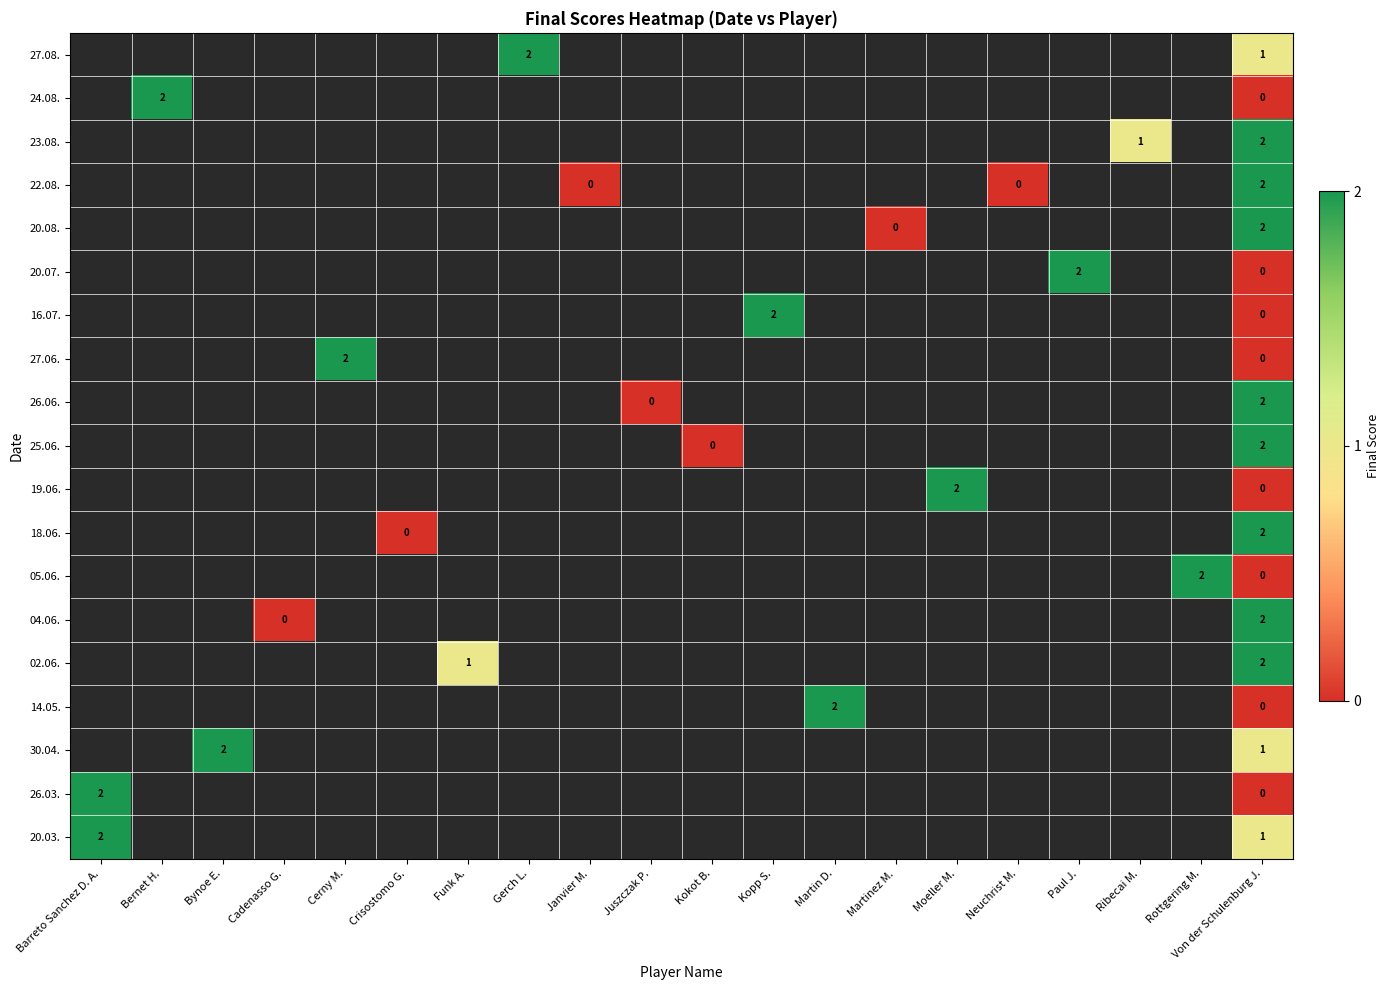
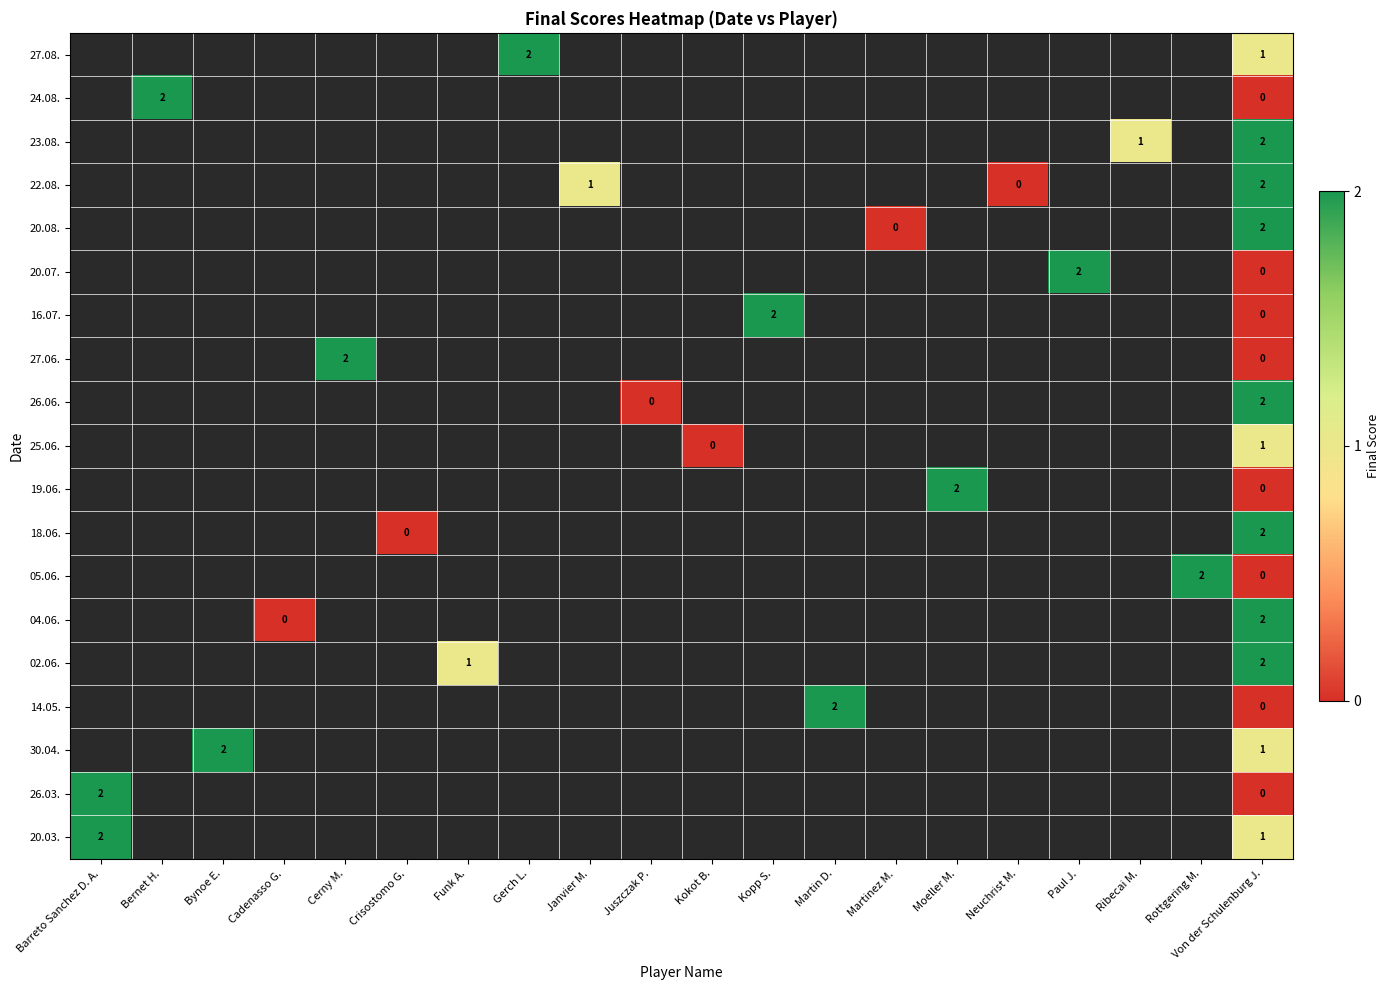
22.08., Janvier M.: 0 -> 1
25.06., Von der Schulenburg J.: 2 -> 1
